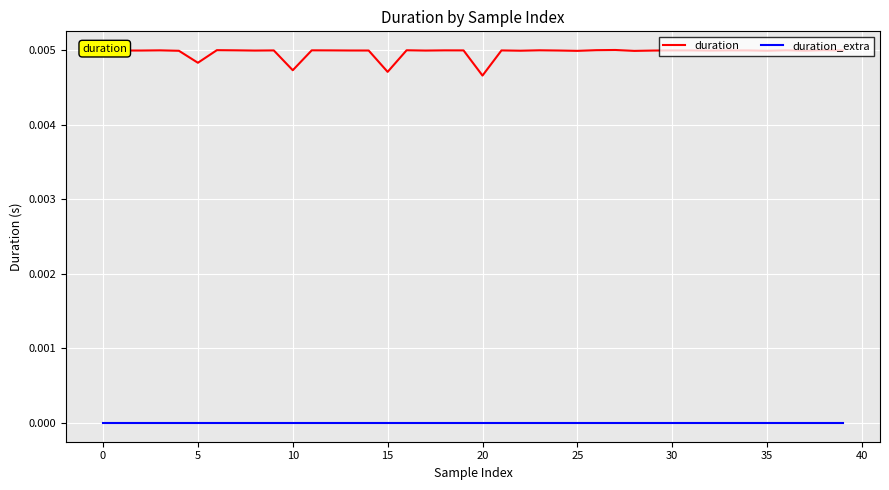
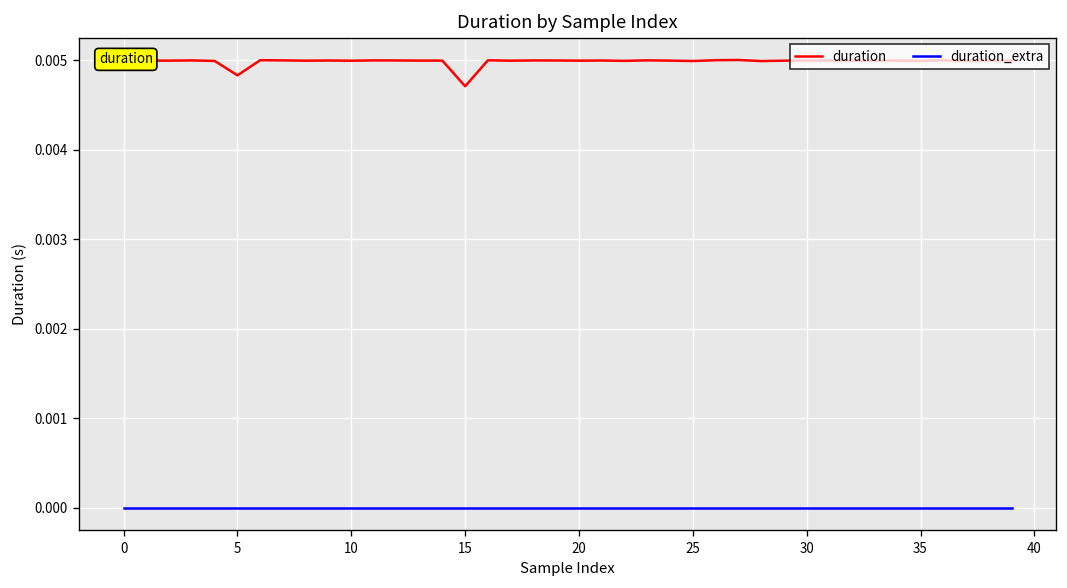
duration, 10: 0.0047 -> 0.0050
duration, 20: 0.0047 -> 0.0050
